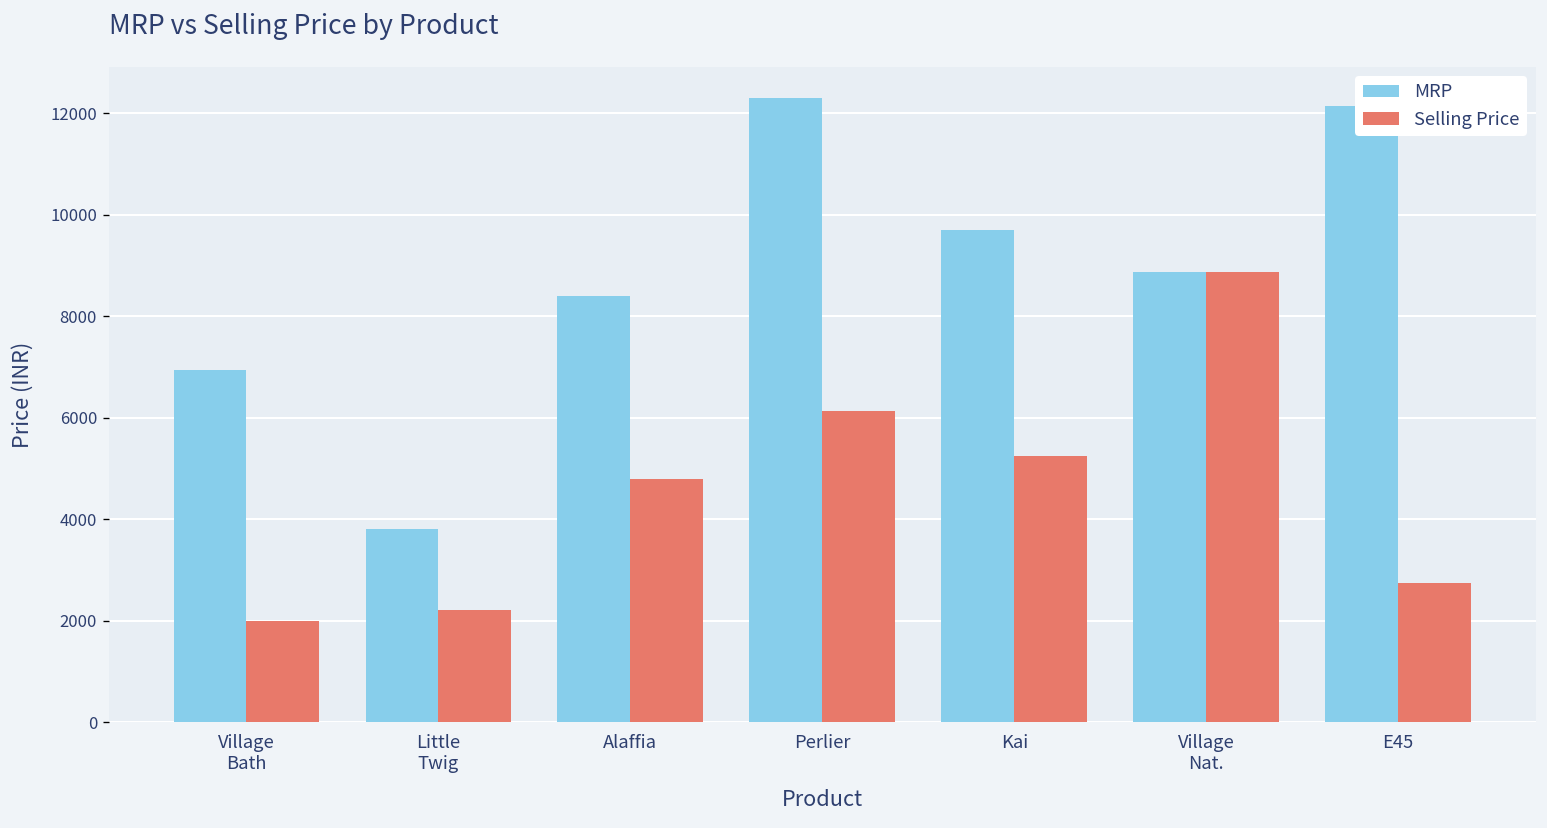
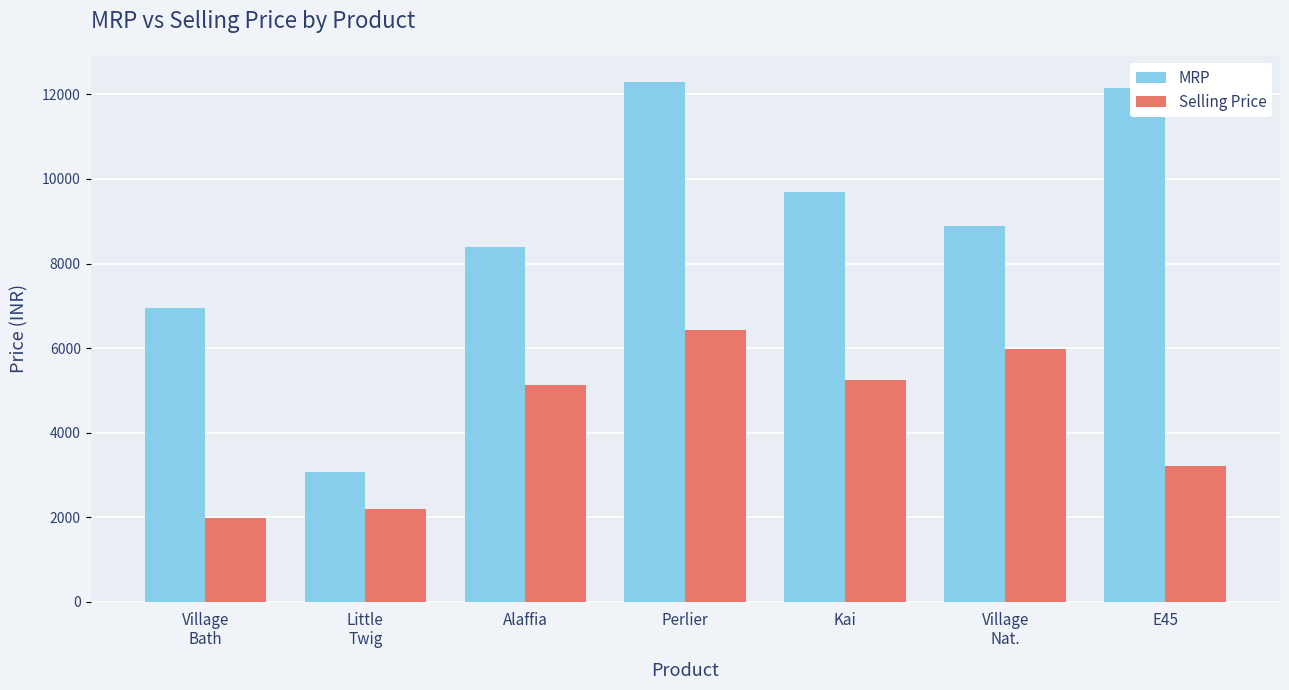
MRP, Little Twig: 3800 -> 3100
Selling Price, Alaffia: 4800 -> 5100
Selling Price, Perlier: 6100 -> 6400
Selling Price, Village Nat.: 8900 -> 6000
Selling Price, E45: 2800 -> 3200
